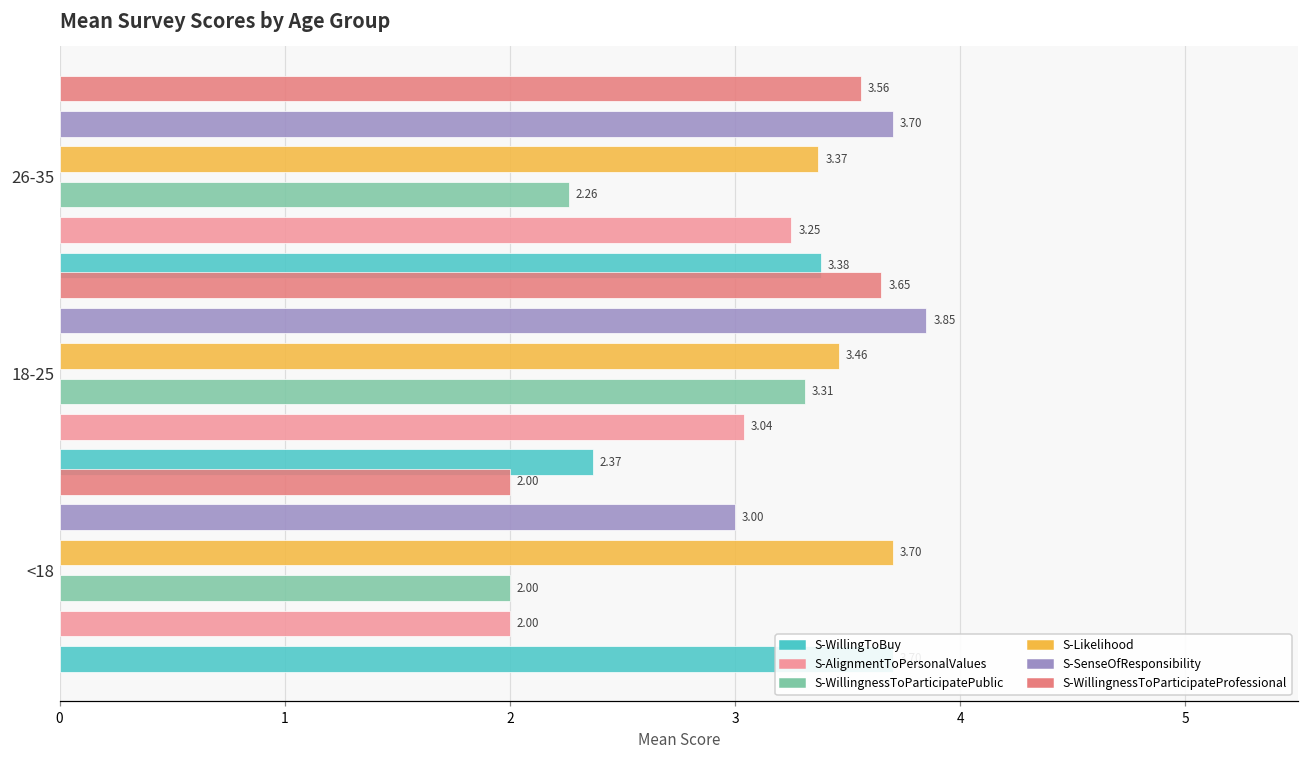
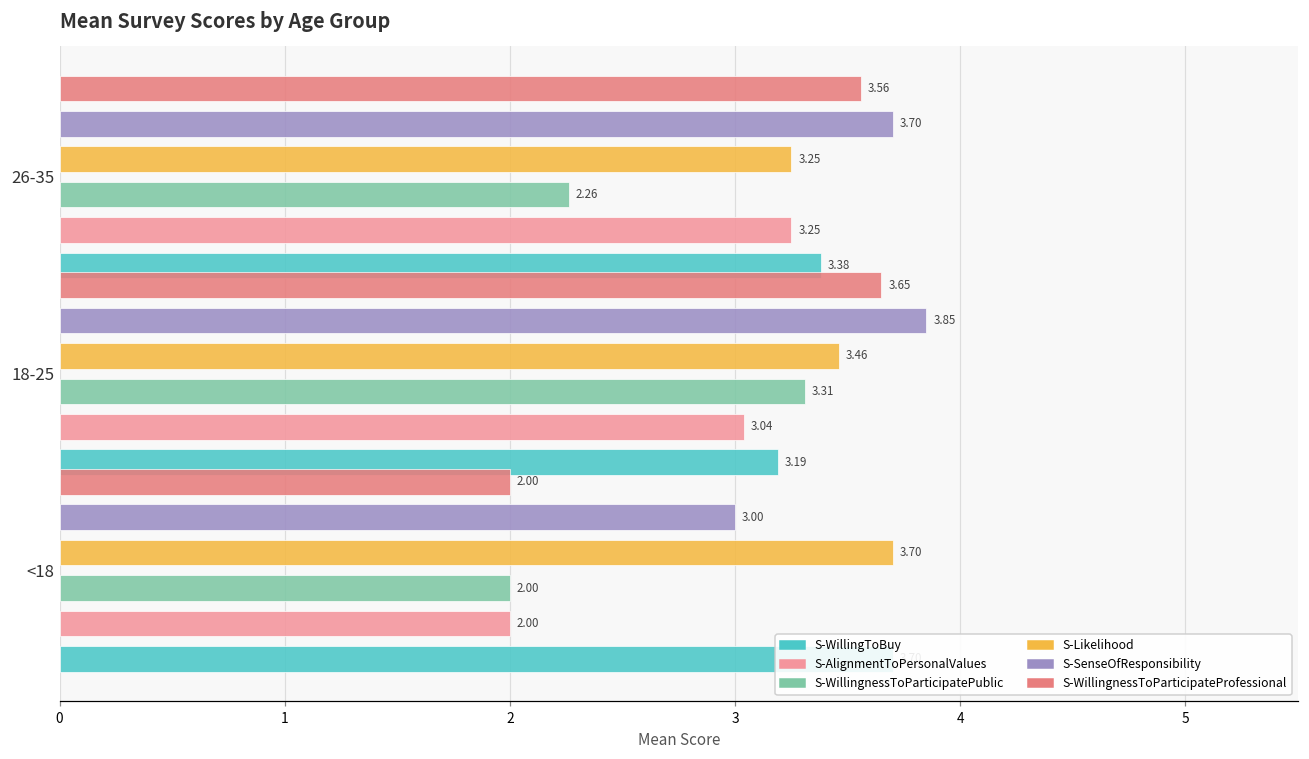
S-Likelihood, 26-35: 3.37 -> 3.25
S-WillingToBuy, 18-25: 2.37 -> 3.19
